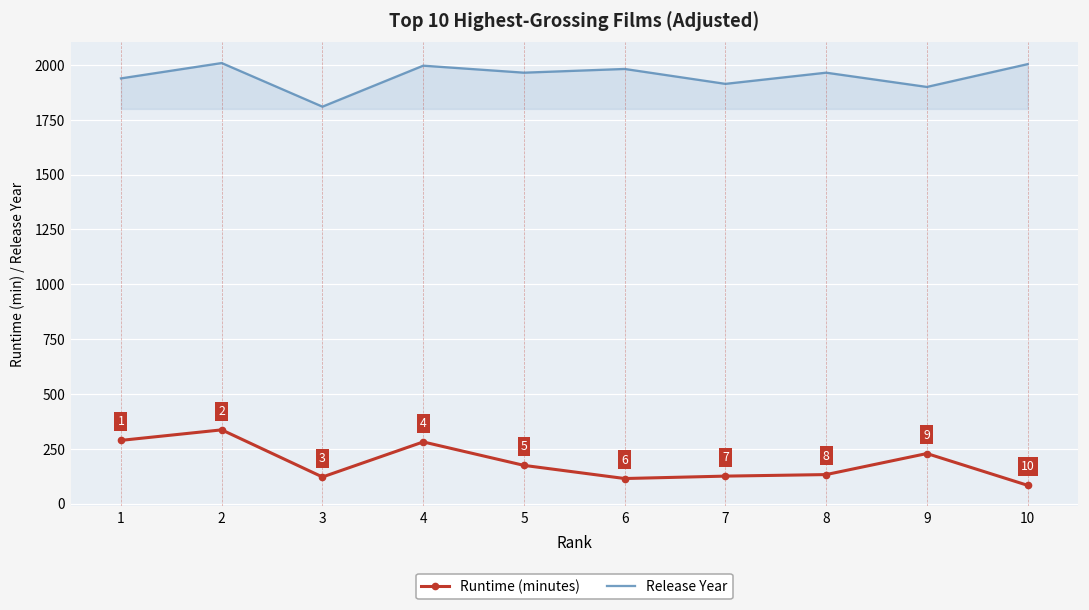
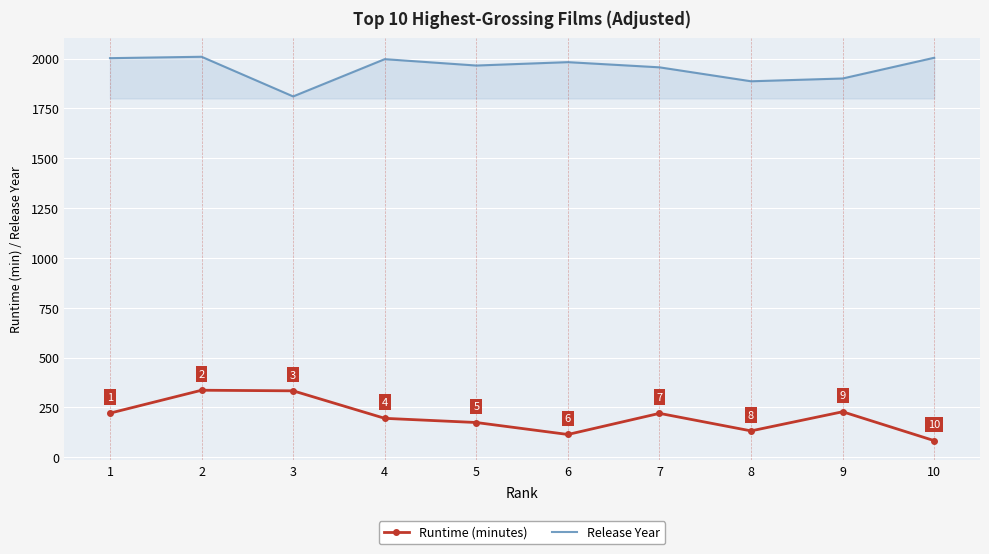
Runtime (minutes), 1: 290 -> 220
Release Year, 1: 1940 -> 2000
Runtime (minutes), 3: 120 -> 330
Runtime (minutes), 4: 280 -> 200
Runtime (minutes), 7: 130 -> 220
Release Year, 7: 1910 -> 1960
Release Year, 8: 1970 -> 1890
